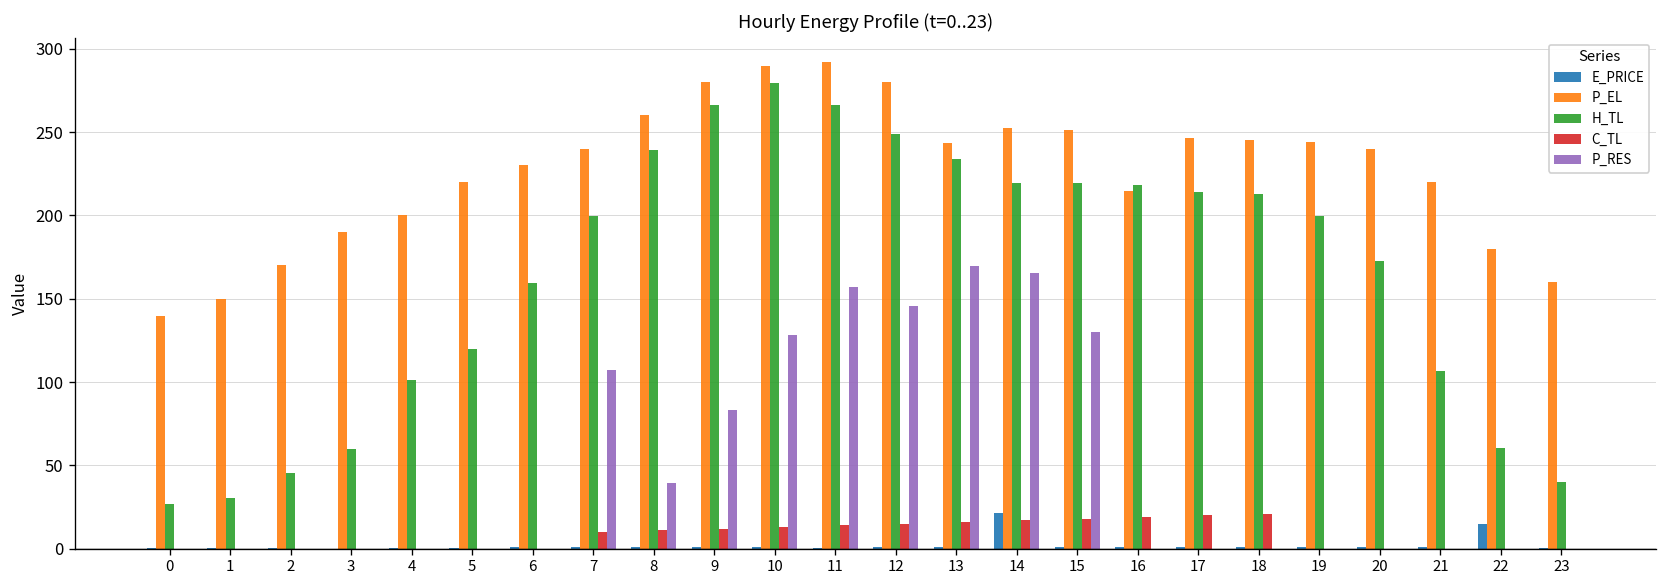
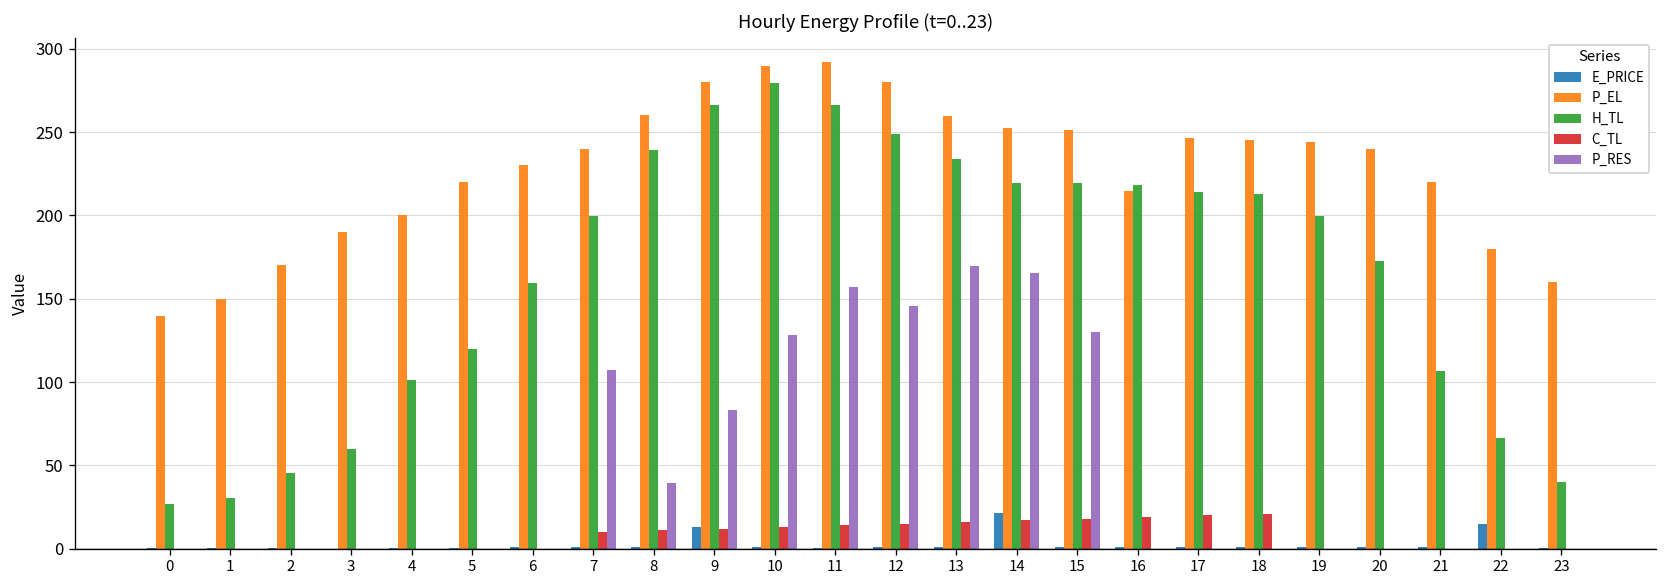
E_PRICE, 9: 1 -> 13
P_EL, 13: 243 -> 260
H_TL, 22: 60 -> 66
